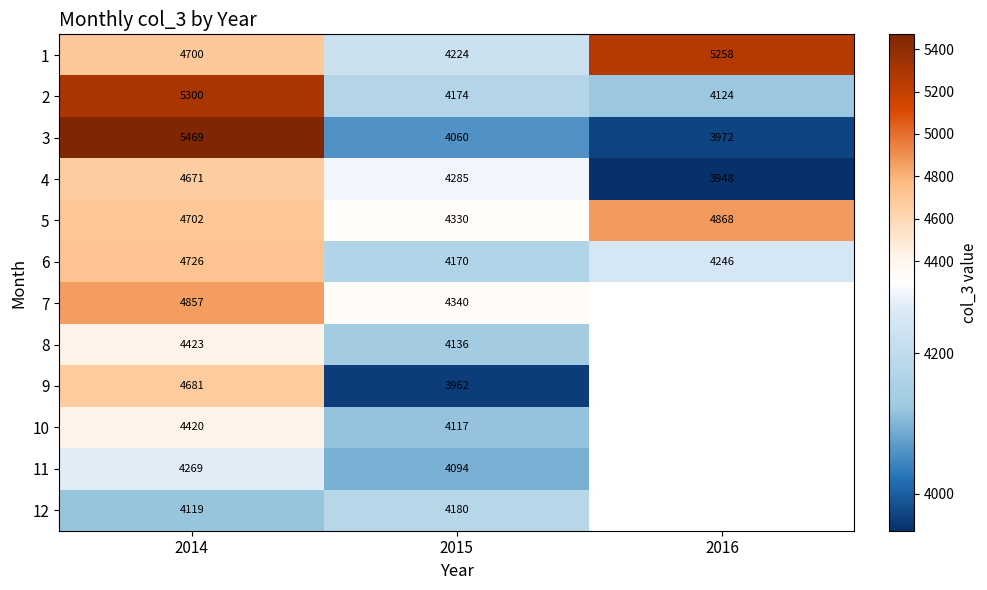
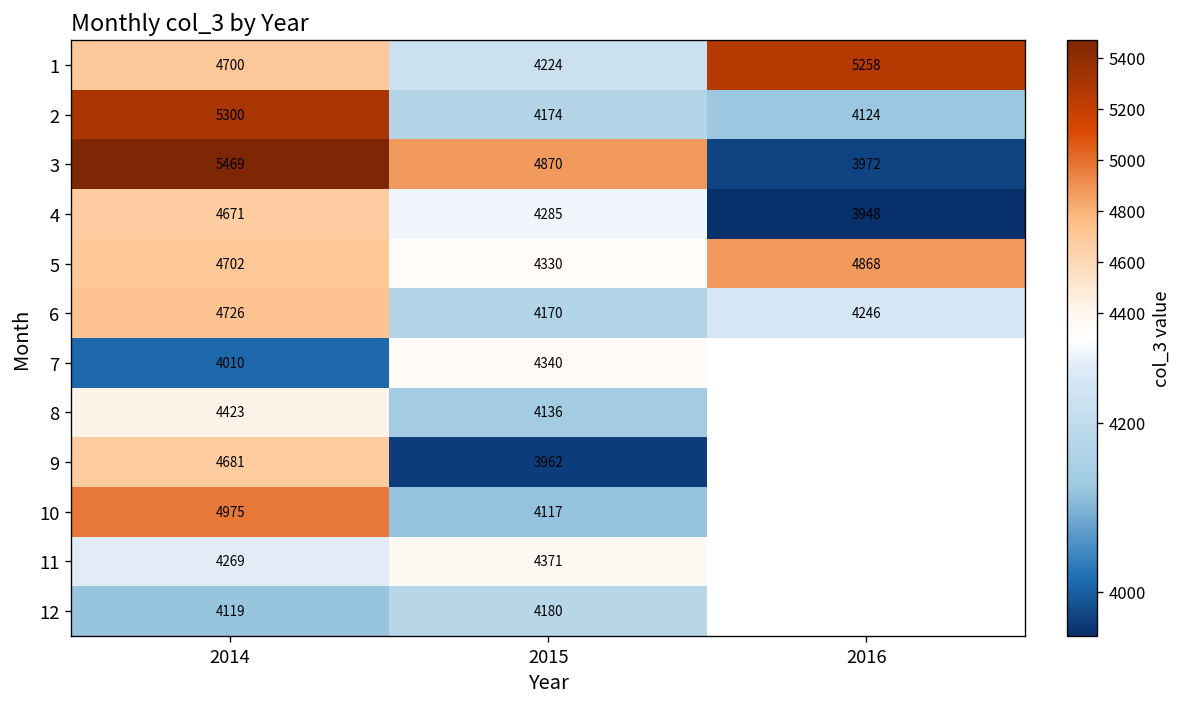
3, 2015: 4060 -> 4870
7, 2014: 4857 -> 4010
10, 2014: 4420 -> 4975
11, 2015: 4094 -> 4371
